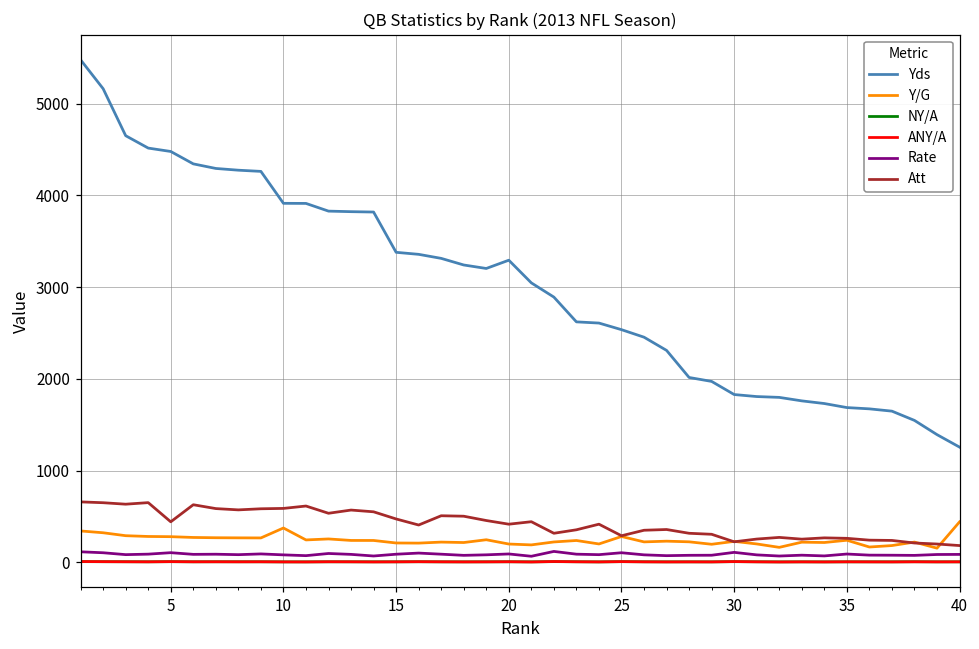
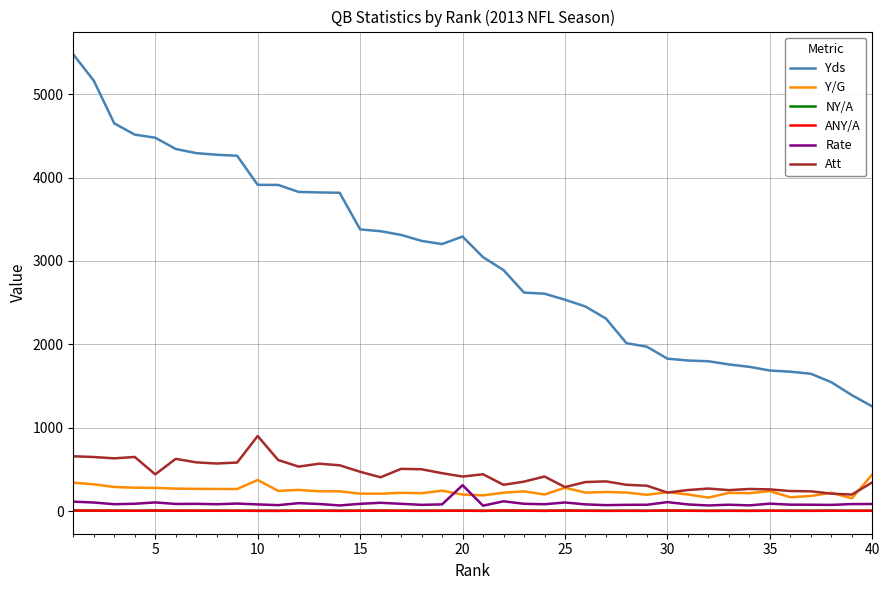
Att, 10: 600 -> 900
Rate, 20: 100 -> 300
Att, 40: 200 -> 300
